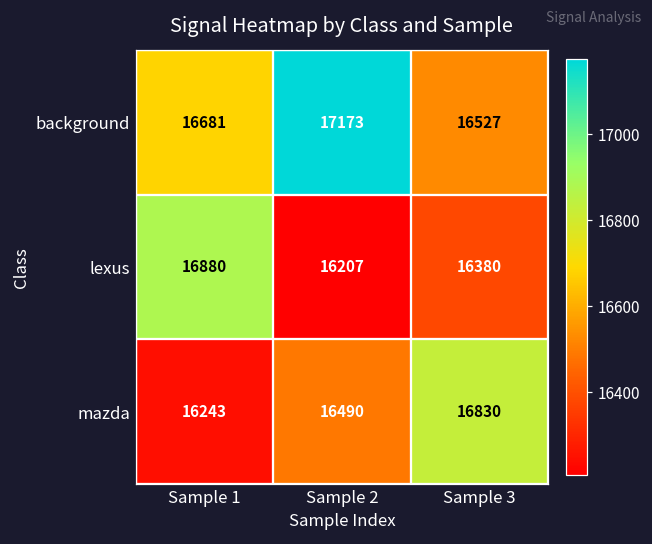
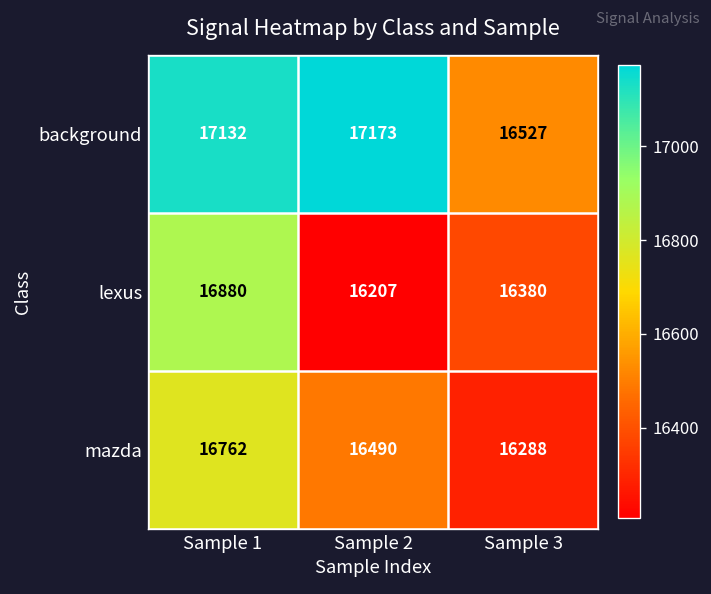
background, Sample 1: 16681 -> 17132
mazda, Sample 1: 16243 -> 16762
mazda, Sample 3: 16830 -> 16288
